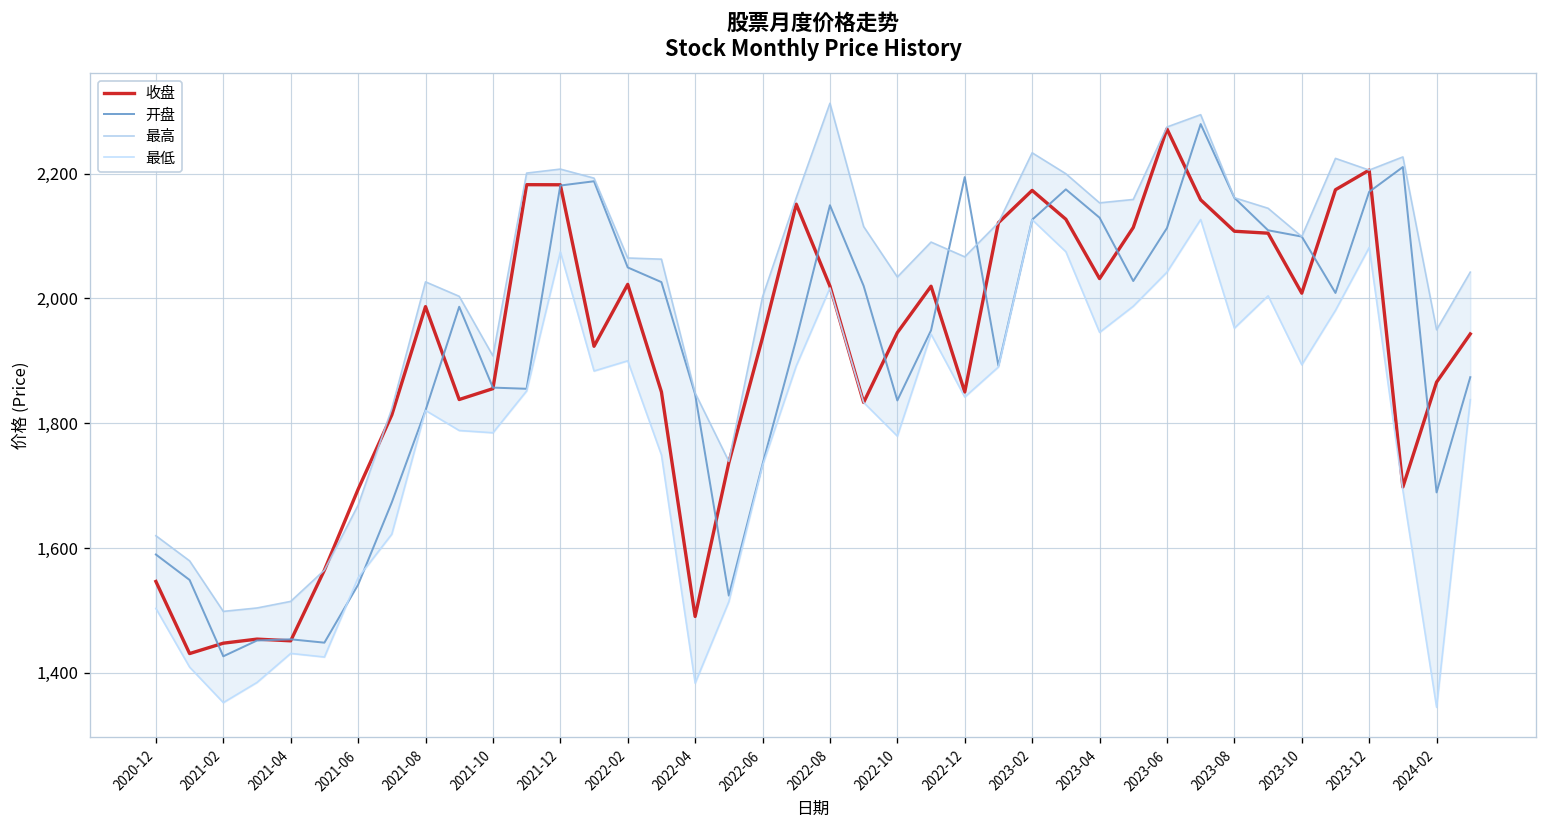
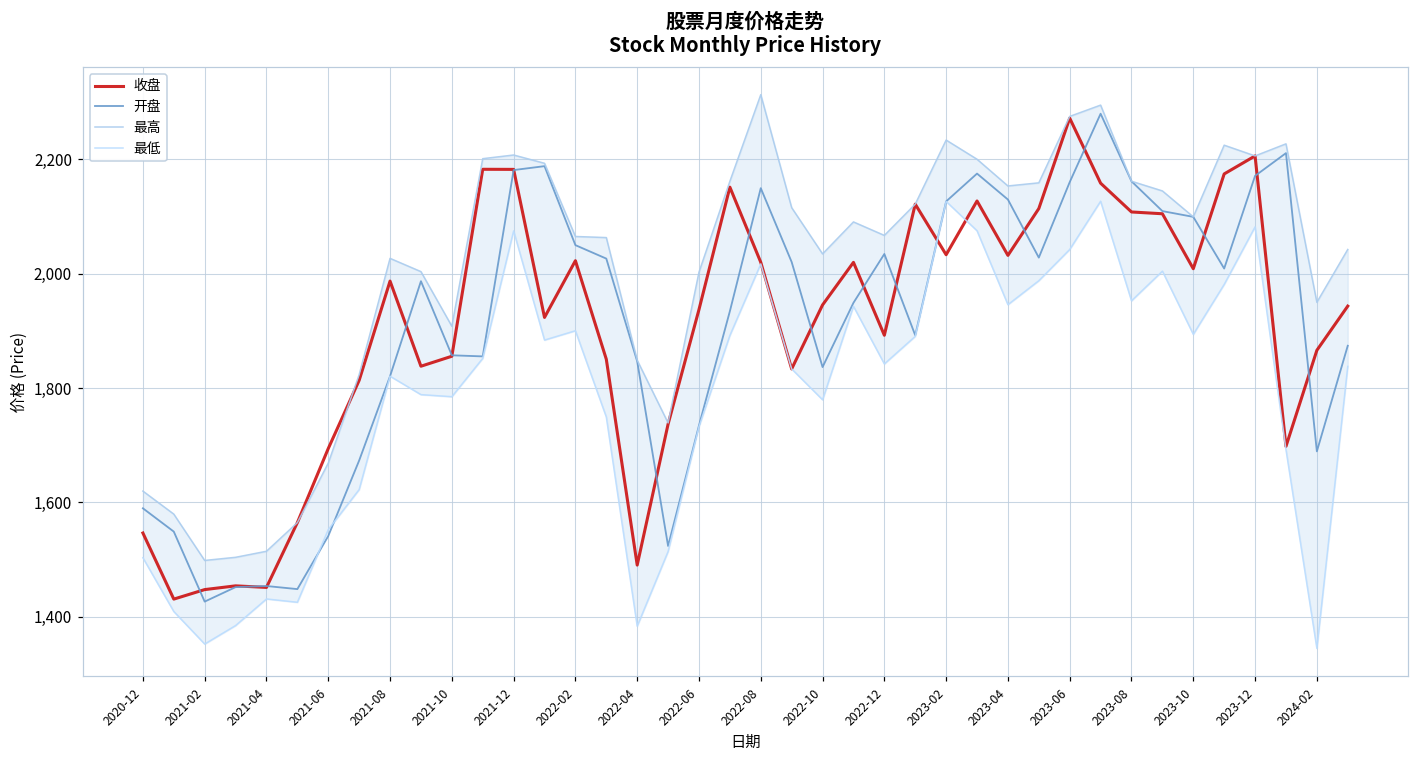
收盘, 2022-12: 1,850 -> 1,890
开盘, 2022-12: 2,190 -> 2,030
收盘, 2023-02: 2,170 -> 2,030
开盘, 2023-06: 2,110 -> 2,160
